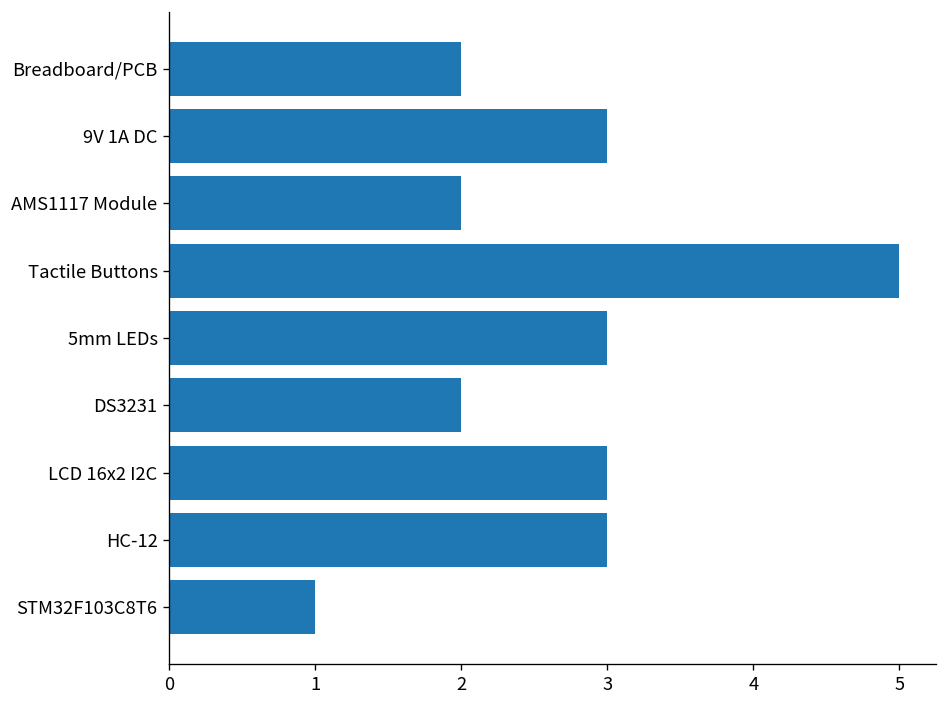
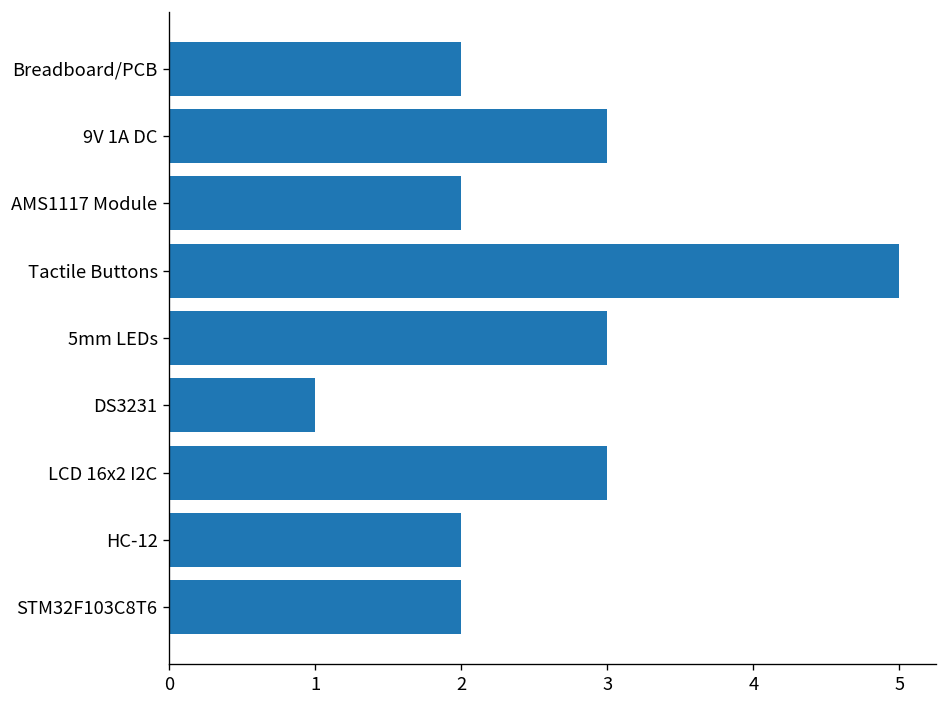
DS3231: 2 -> 1
HC-12: 3 -> 2
STM32F103C8T6: 1 -> 2
